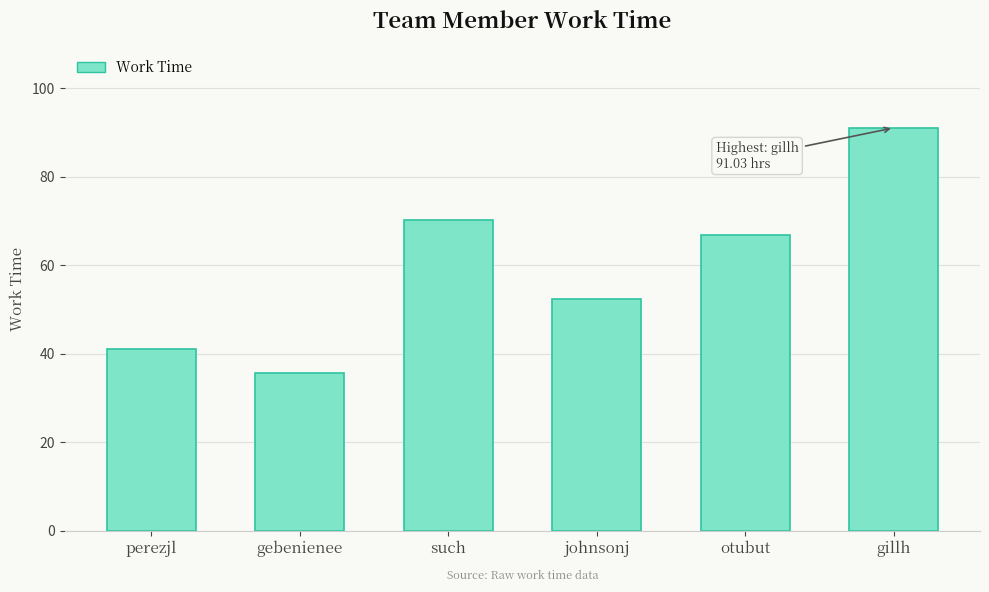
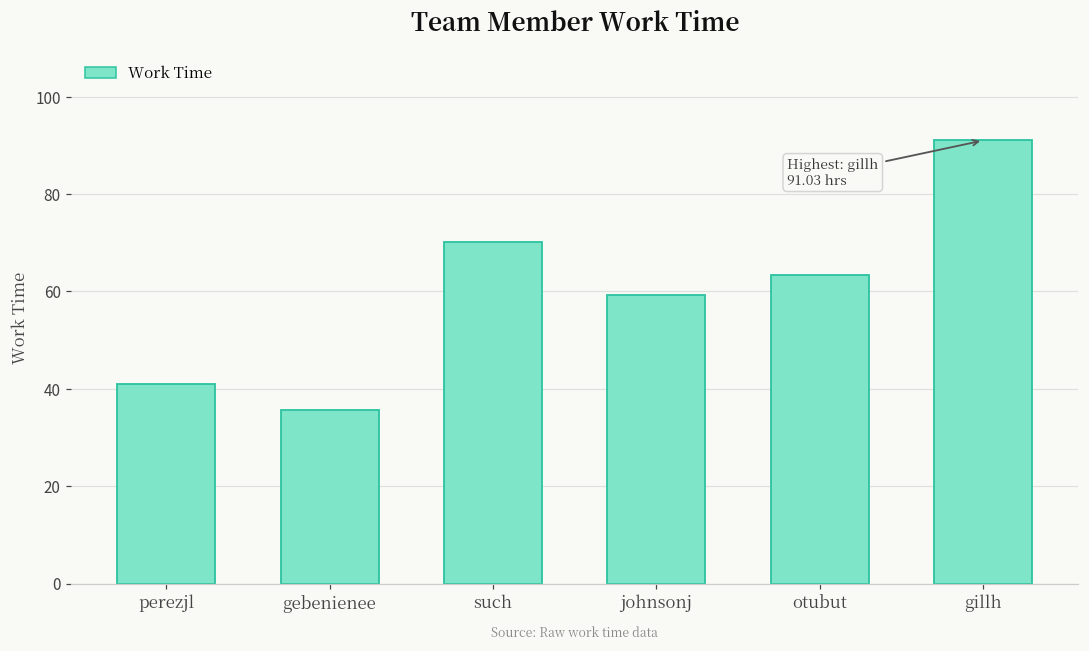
johnsonj: 52 -> 59
otubut: 67 -> 63
